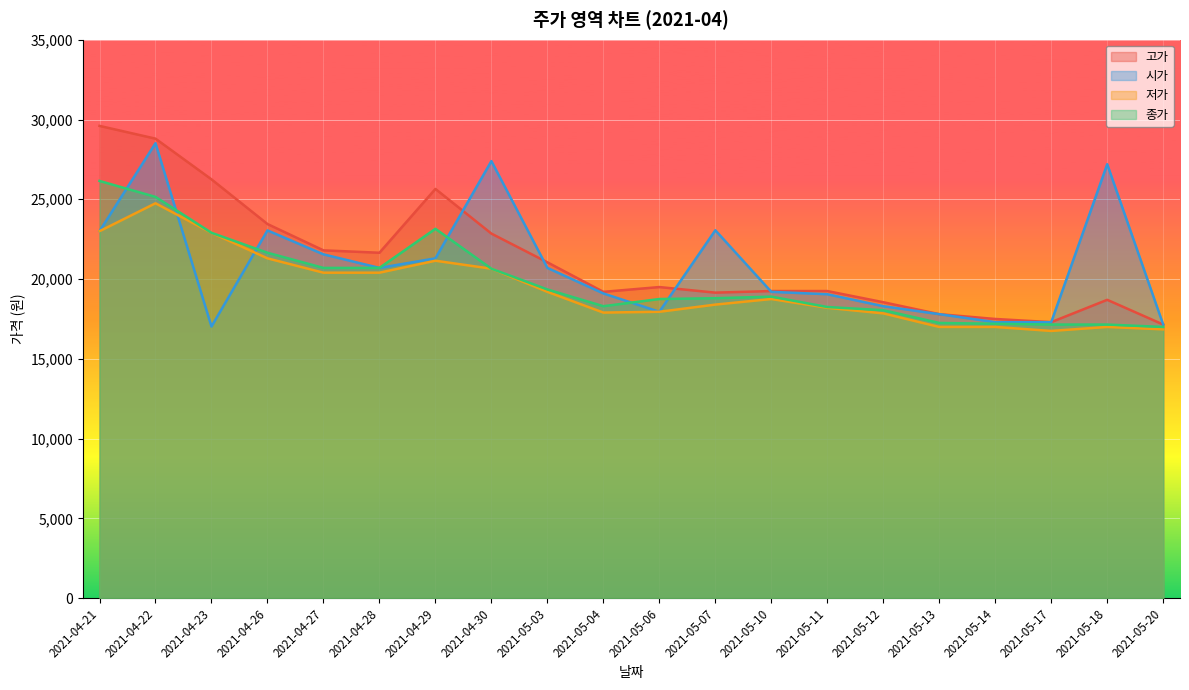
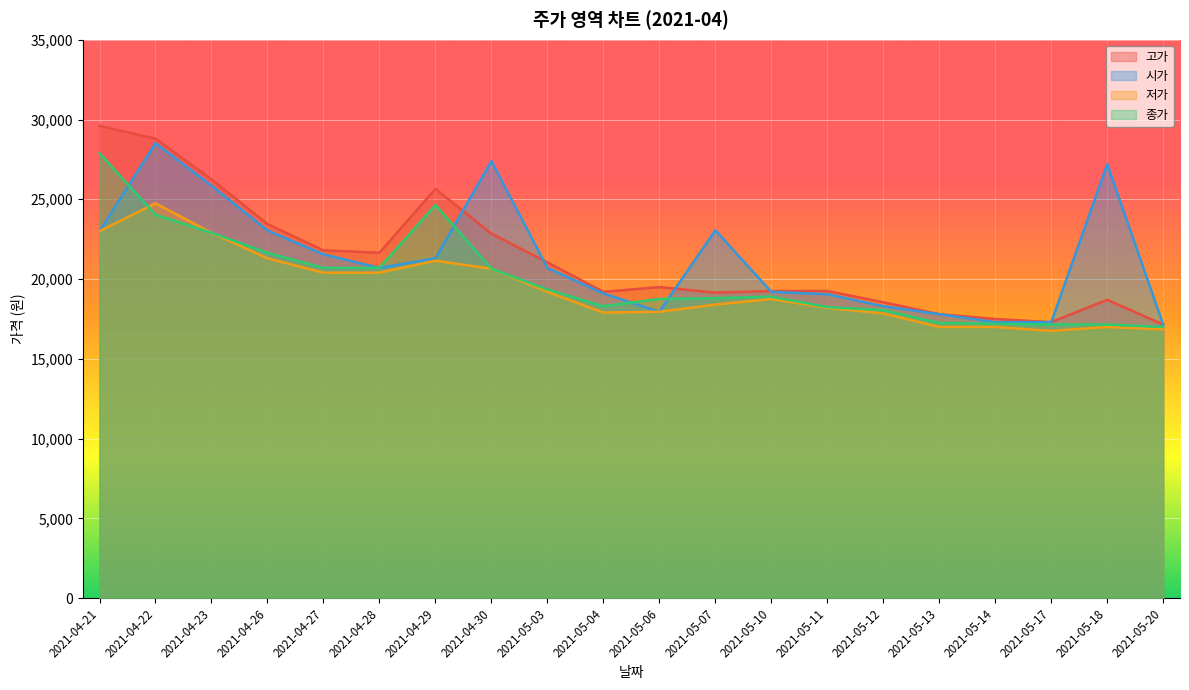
종가, 2021-04-21: 26,200 -> 27,900
종가, 2021-04-22: 25,200 -> 24,000
시가, 2021-04-23: 17,000 -> 25,900
종가, 2021-04-29: 23,200 -> 24,600
